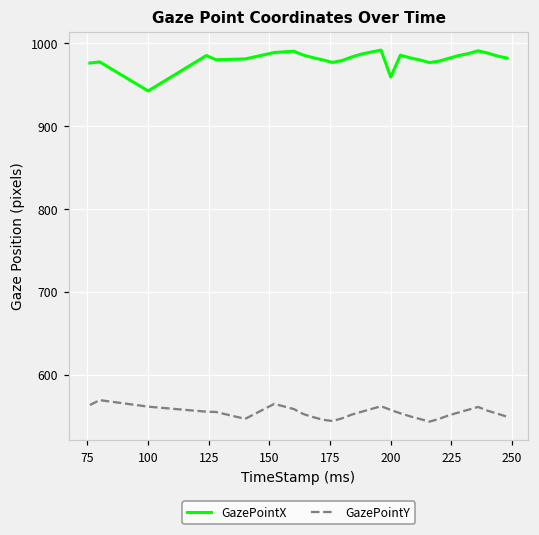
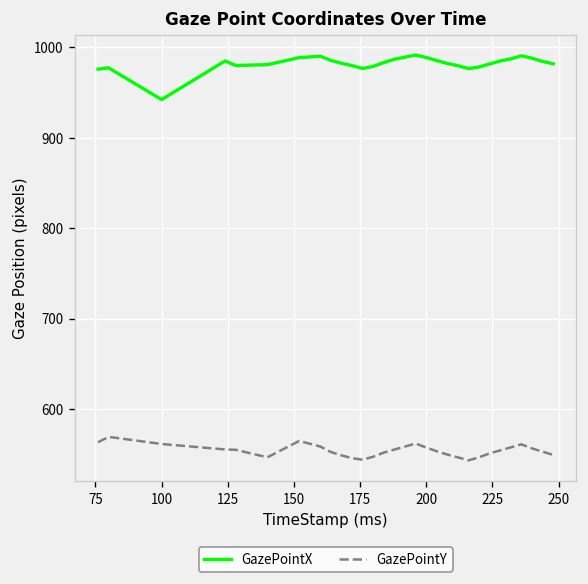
GazePointX, 200: 960 -> 990
